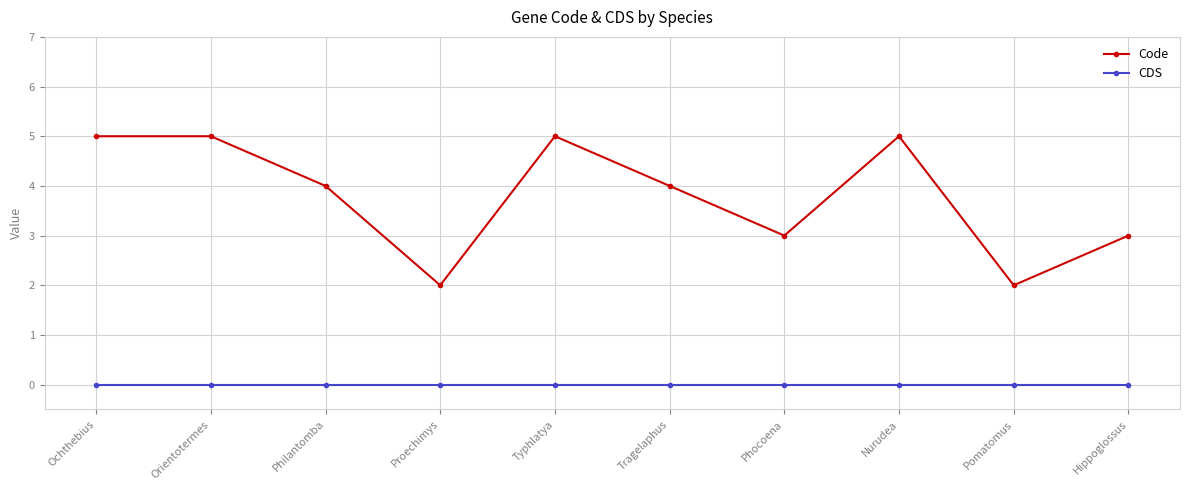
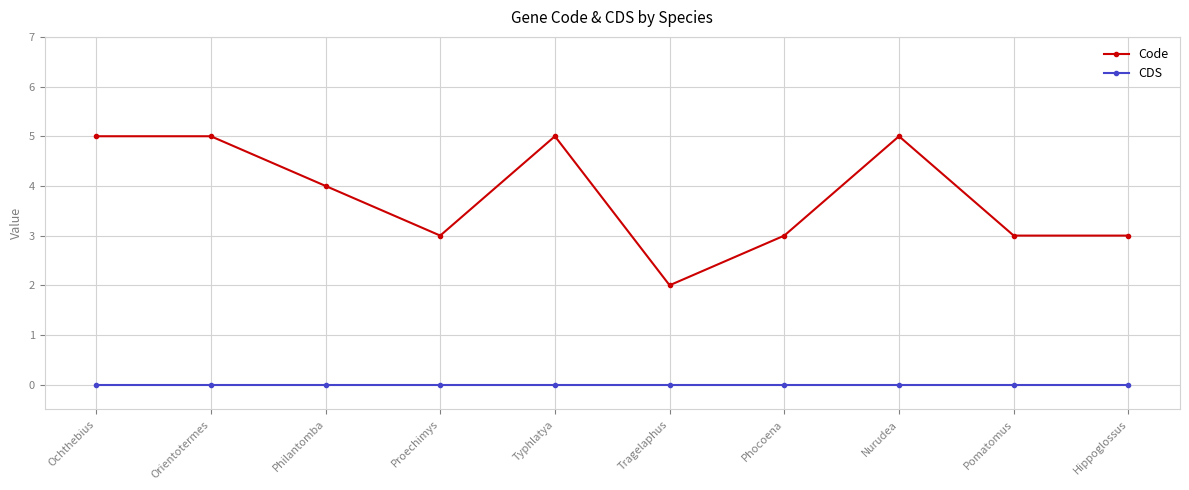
Code, Proechimys: 2 -> 3
Code, Tragelaphus: 4 -> 2
Code, Pomatomus: 2 -> 3
